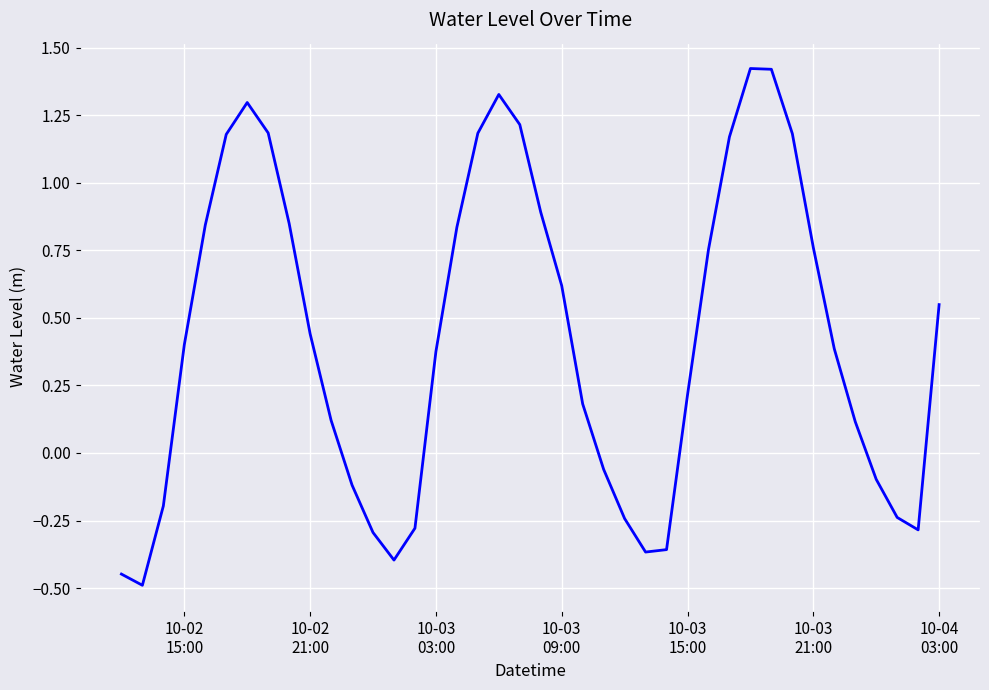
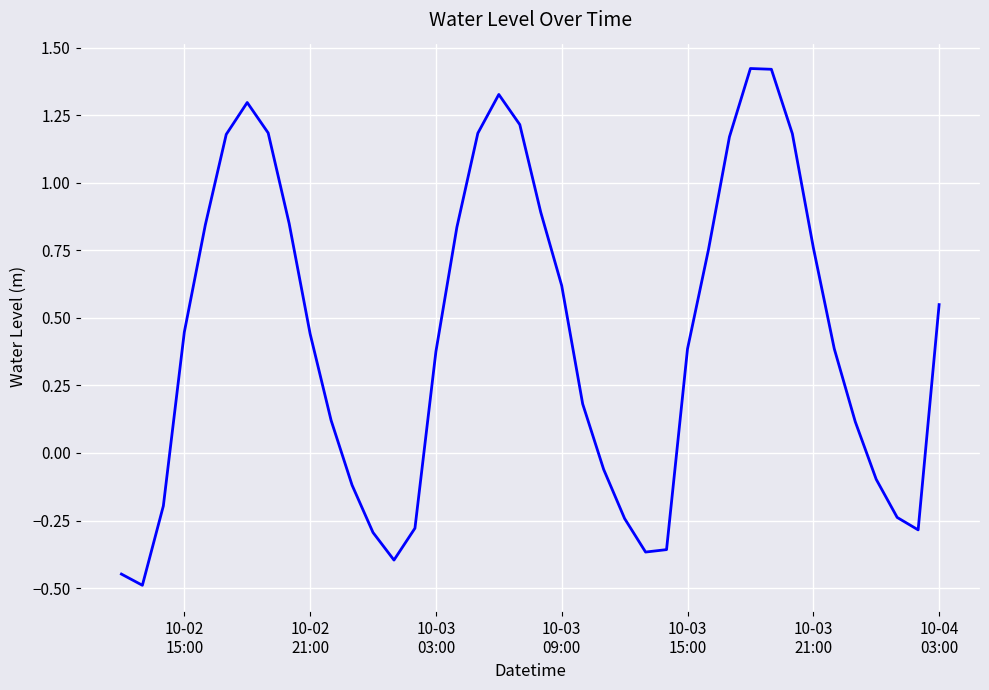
10-02 15:00: 0.40 -> 0.45
10-03 15:00: 0.21 -> 0.39
